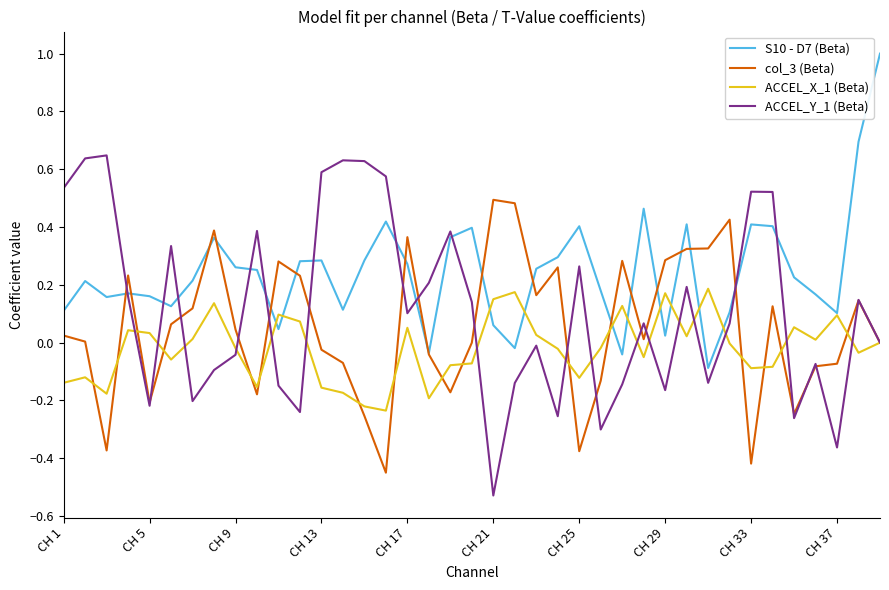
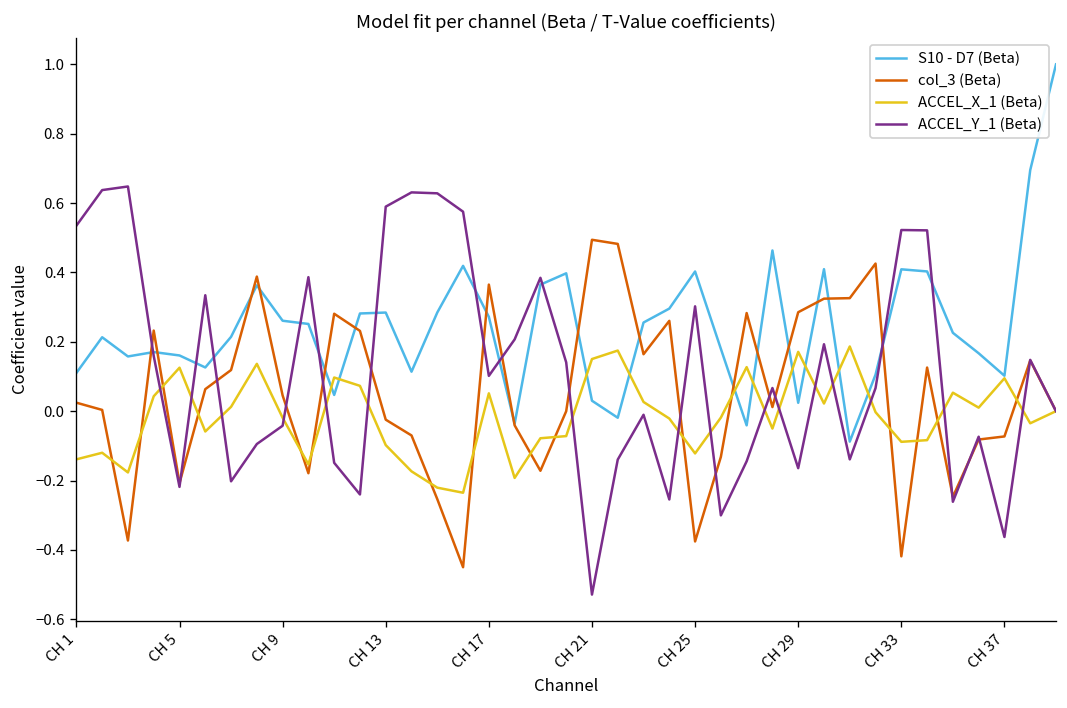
ACCEL_X_1 (Beta), CH 5: 0.03 -> 0.13
ACCEL_X_1 (Beta), CH 13: -0.16 -> -0.10
S10 - D7 (Beta), CH 21: 0.06 -> 0.03
ACCEL_Y_1 (Beta), CH 25: 0.26 -> 0.30
